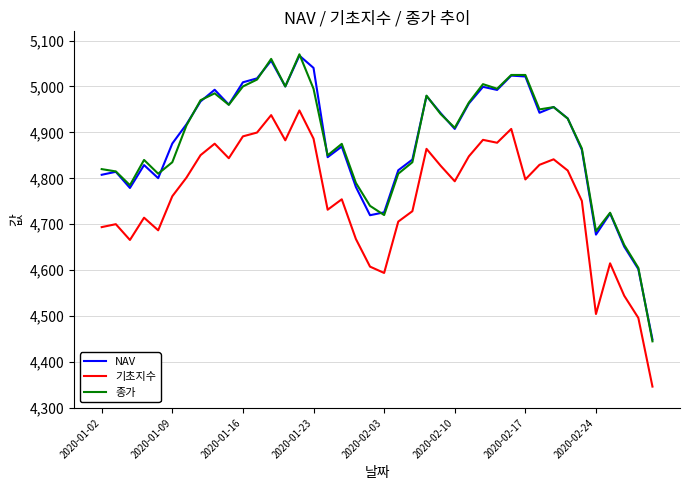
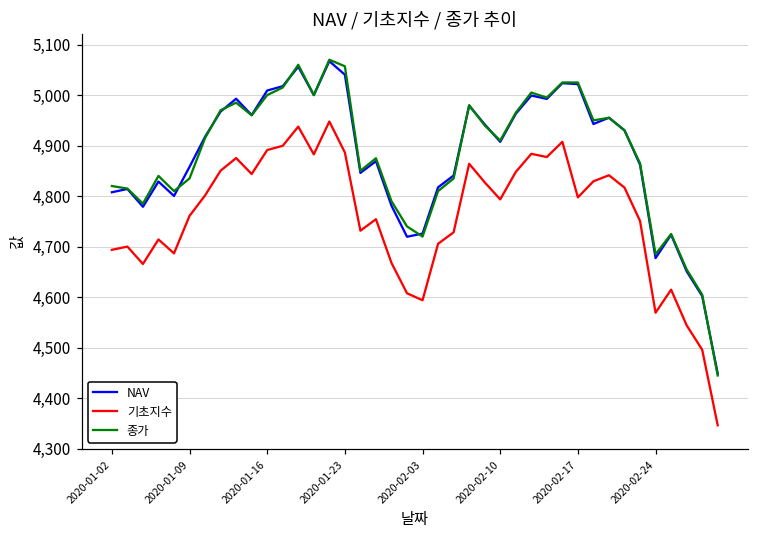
NAV, 2020-01-09: 4,880 -> 4,860
종가, 2020-01-23: 5,000 -> 5,060
기초지수, 2020-02-24: 4,500 -> 4,570
